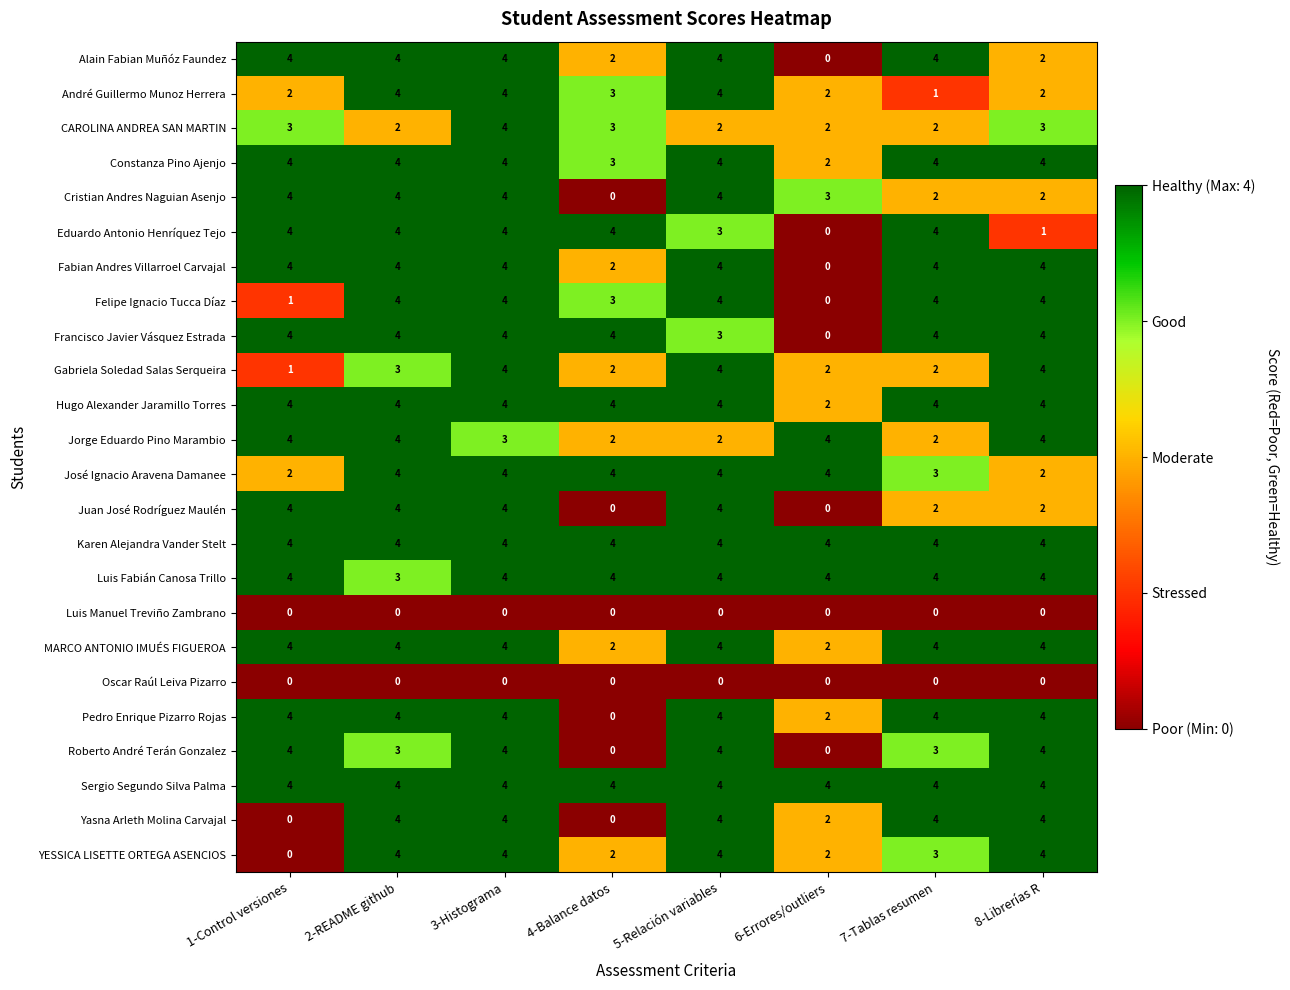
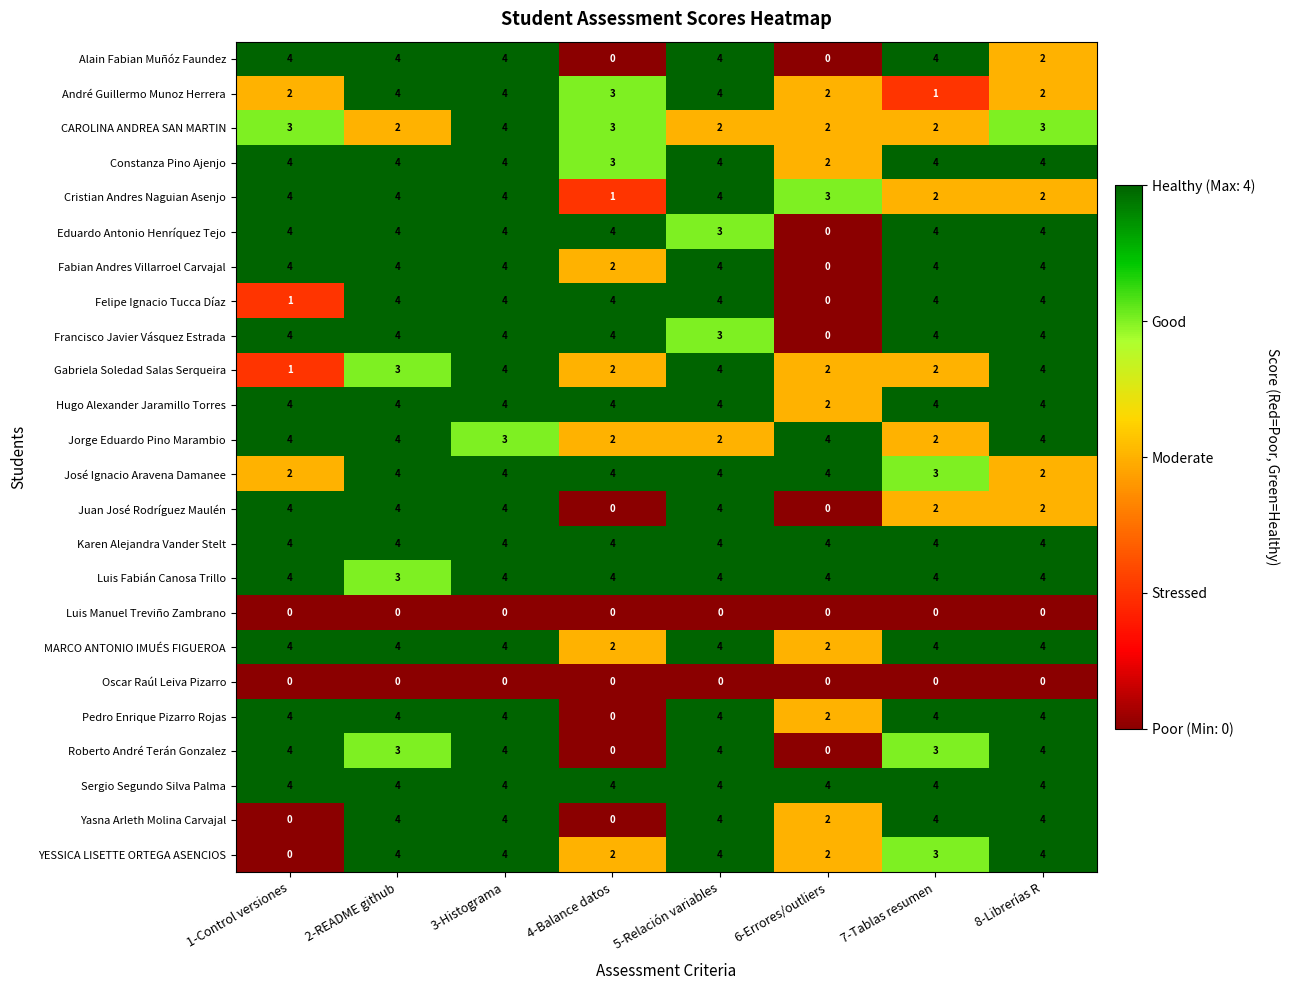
Alain Fabian Muñóz Faundez, 4-Balance datos: 2 -> 0
Cristian Andres Naguian Asenjo, 4-Balance datos: 0 -> 1
Eduardo Antonio Henríquez Tejo, 8-Librerías R: 1 -> 4
Felipe Ignacio Tucca Díaz, 4-Balance datos: 3 -> 4
